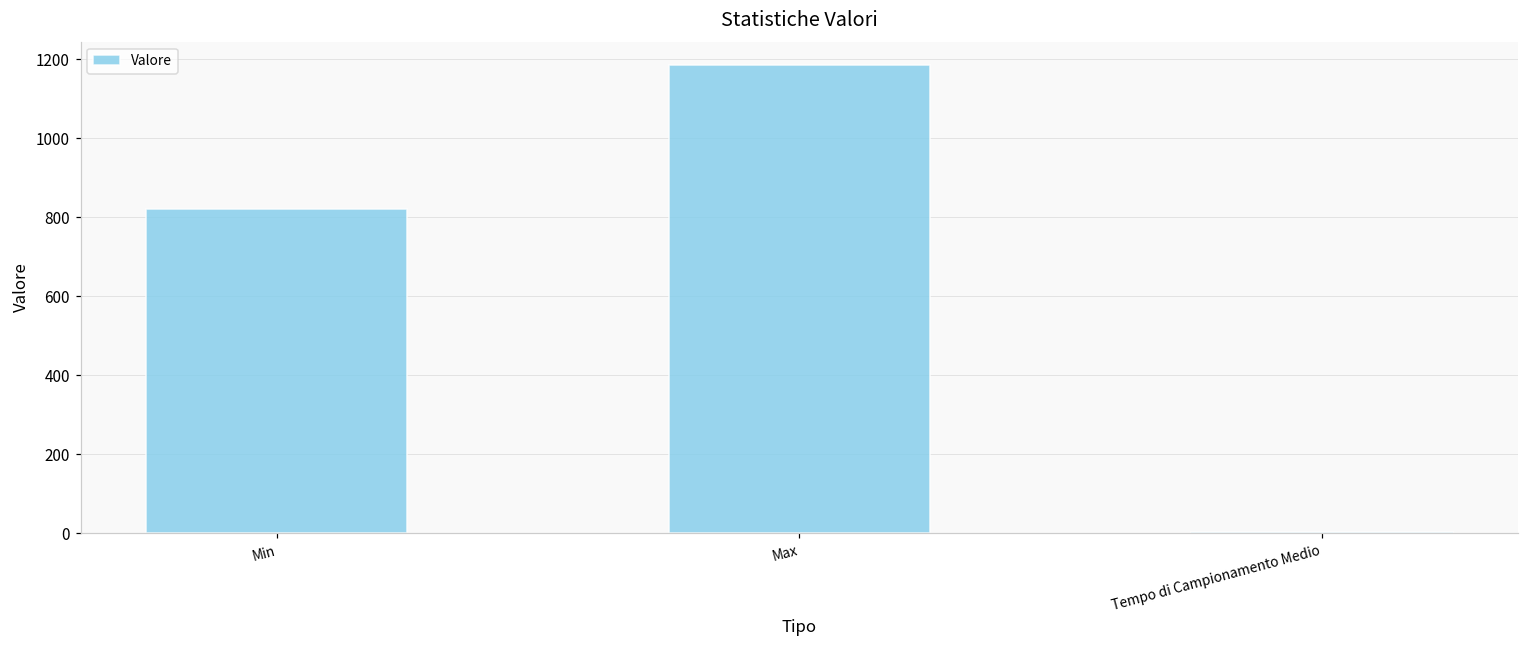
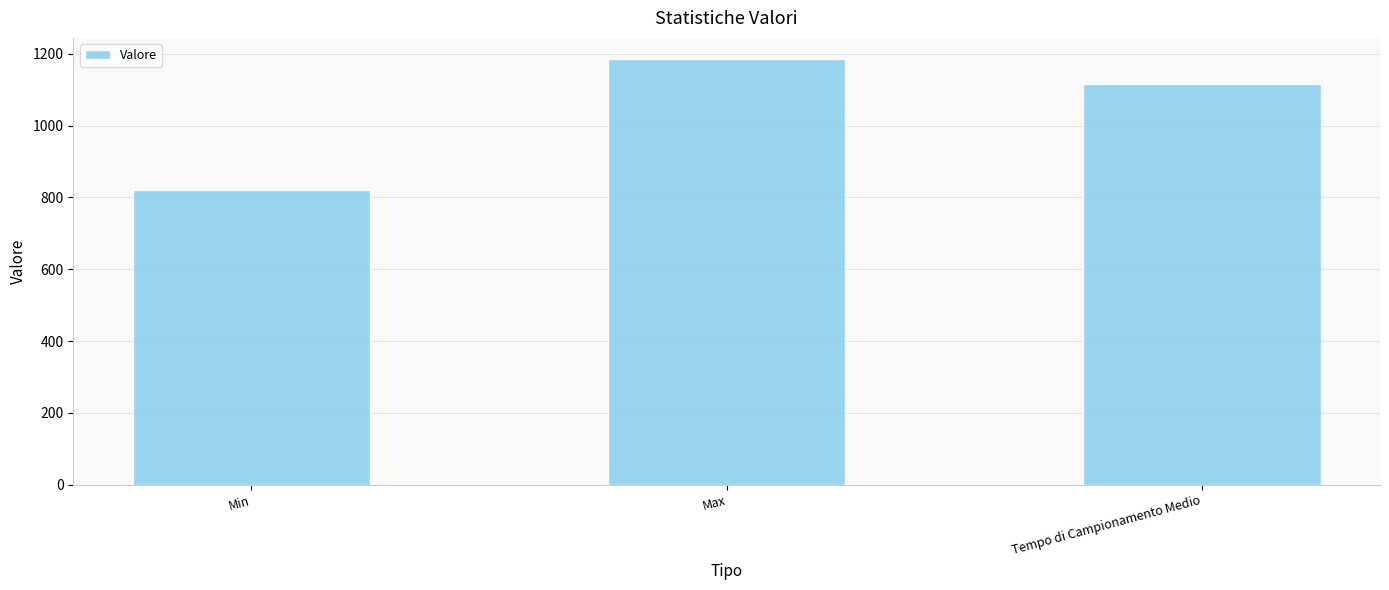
Tempo di Campionamento Medio: 0 -> 1120
